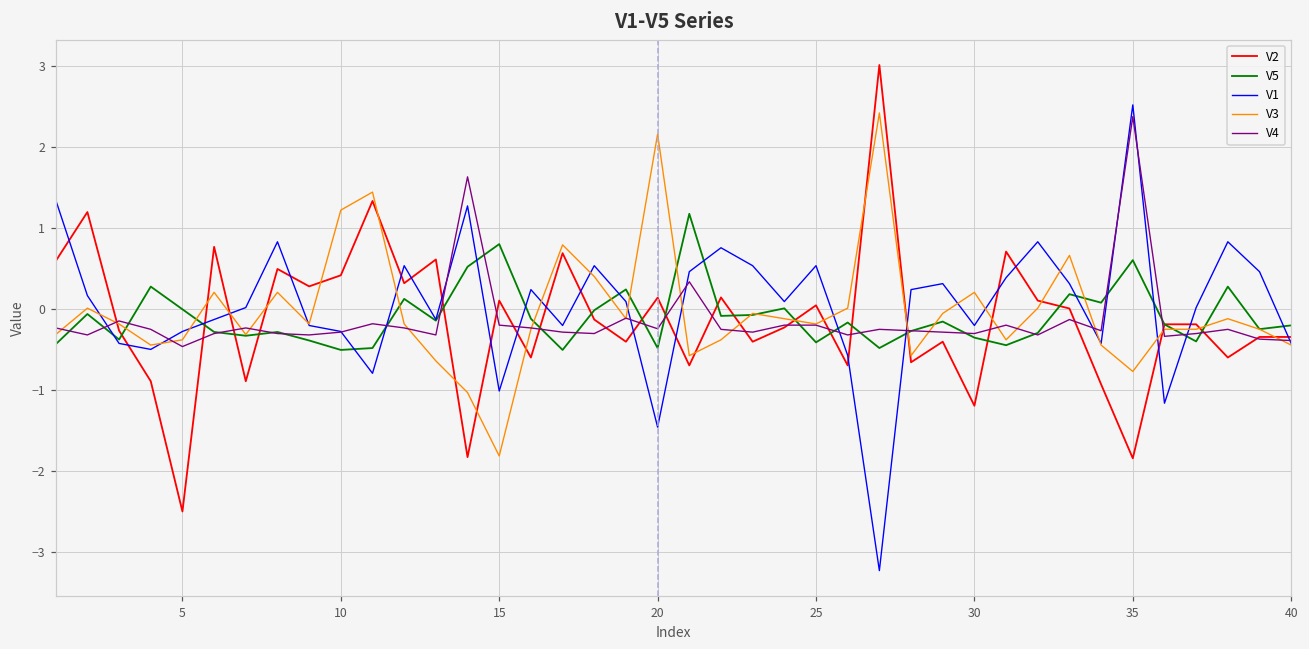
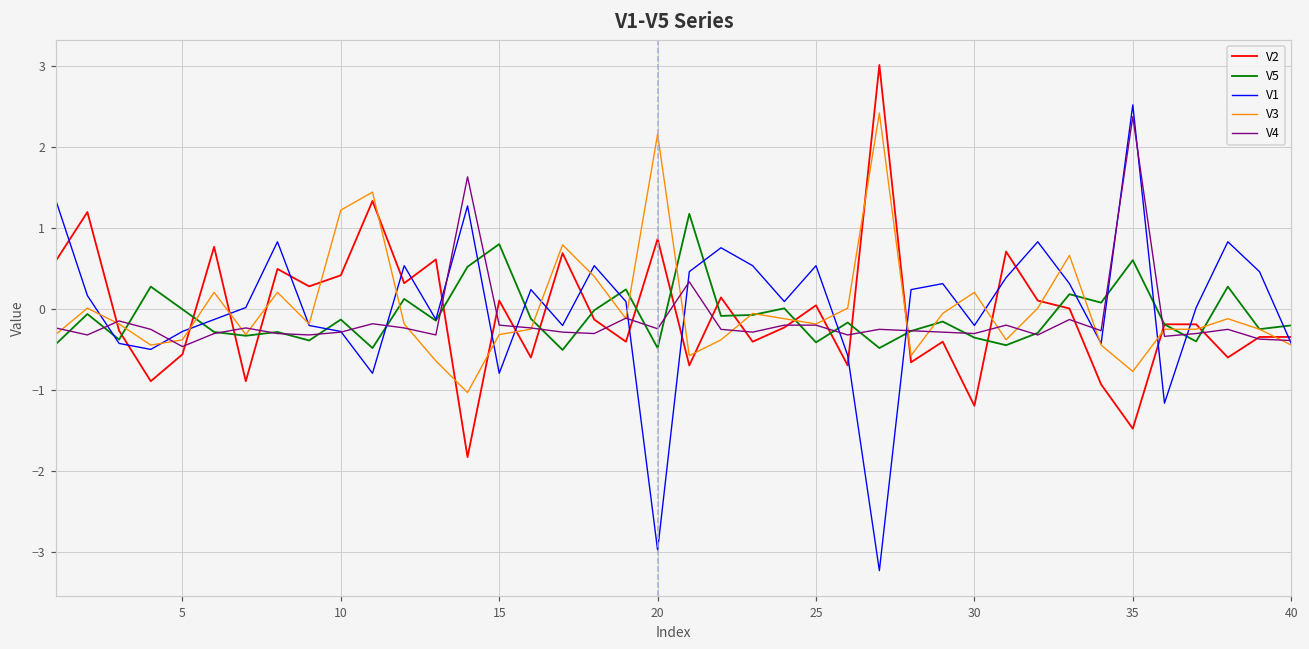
V2, 5: -2.5 -> -0.6
V5, 10: -0.5 -> -0.1
V1, 15: -1.0 -> -0.8
V3, 15: -1.8 -> -0.3
V2, 20: 0.1 -> 0.9
V1, 20: -1.5 -> -3.0
V2, 35: -1.8 -> -1.5
